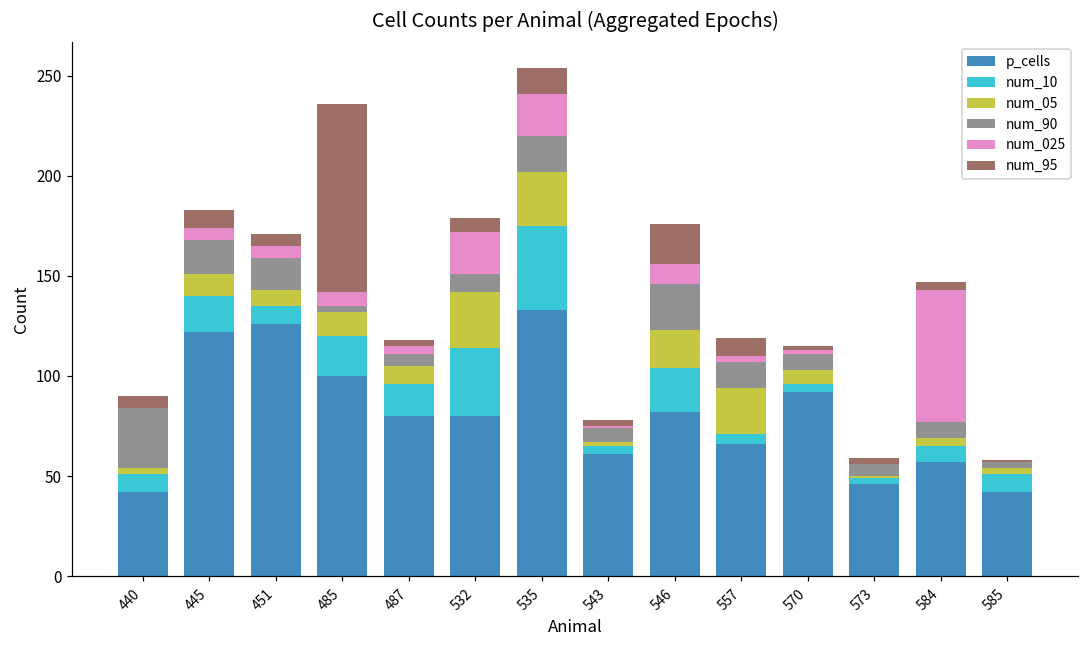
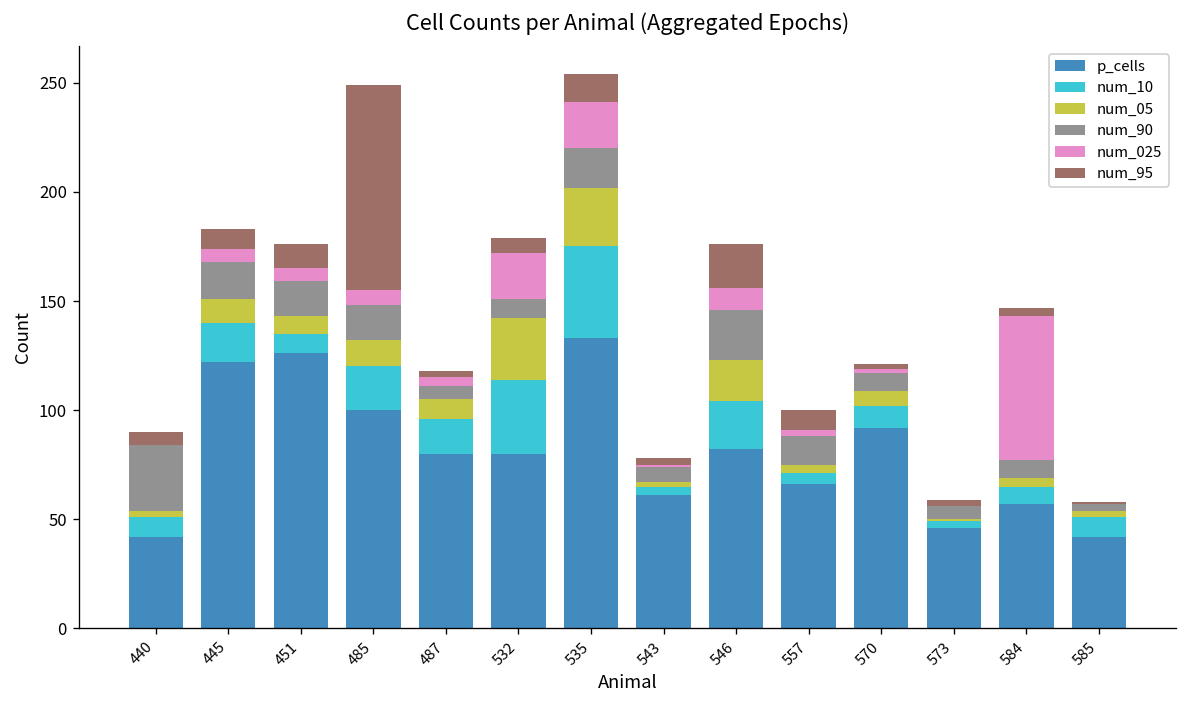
num_95, 451: 6 -> 11
num_90, 485: 3 -> 16
num_05, 557: 23 -> 4
num_10, 570: 4 -> 10
